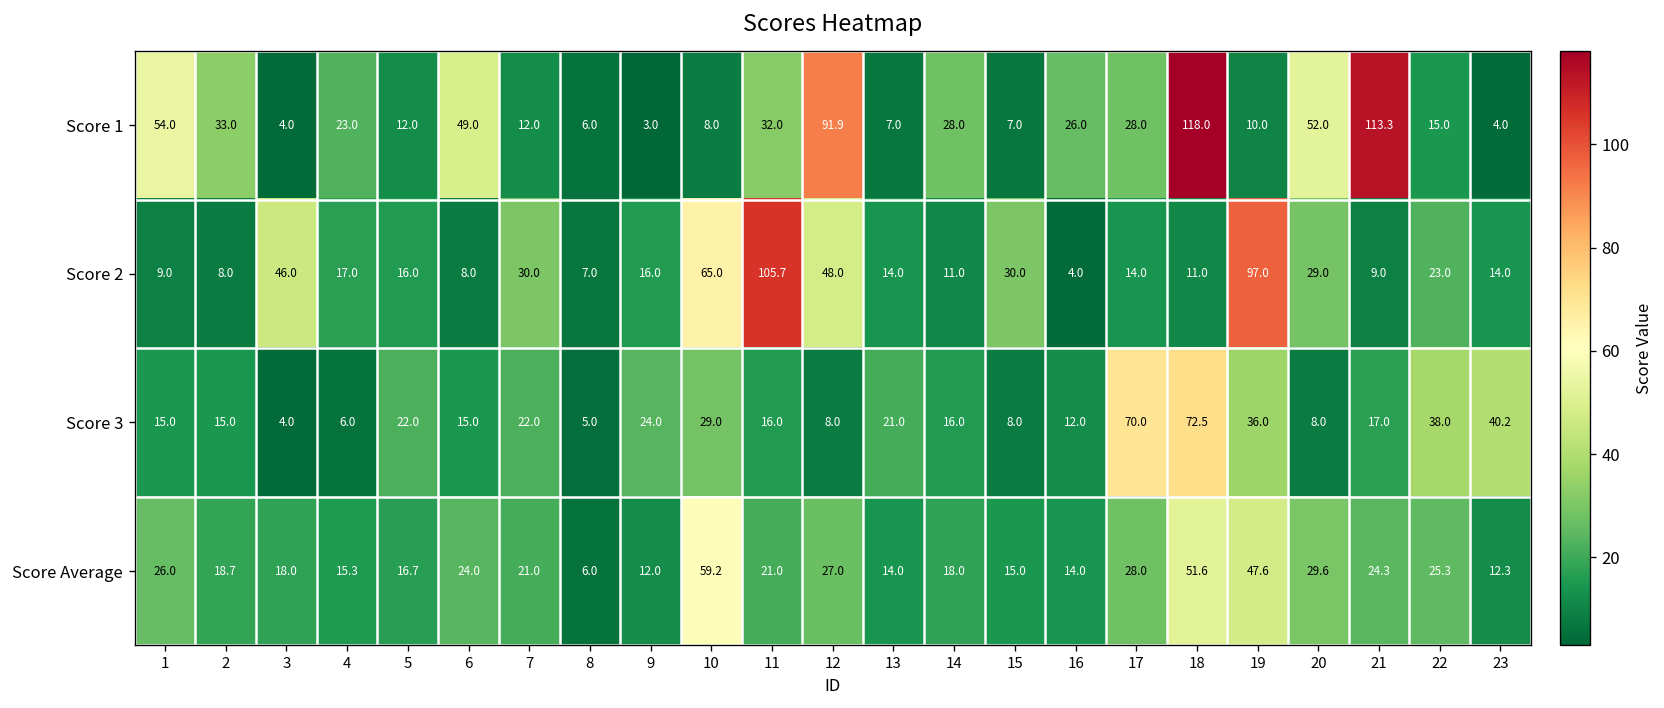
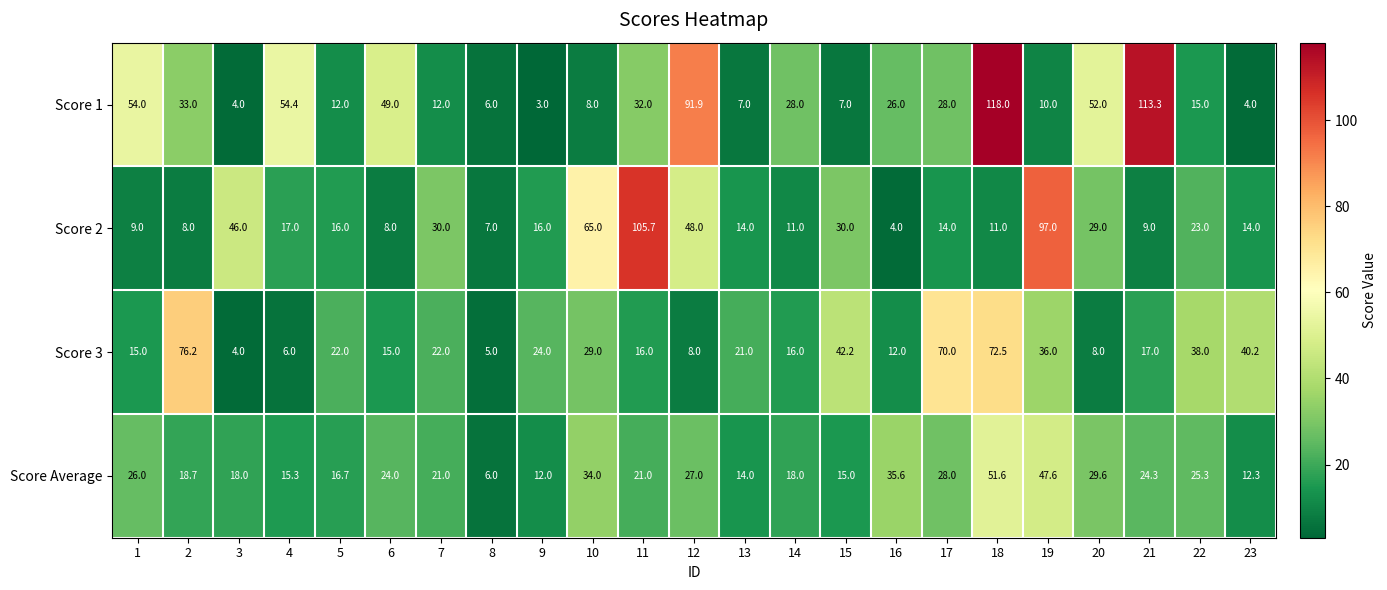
Score 1, 4: 23.0 -> 54.4
Score 3, 2: 15.0 -> 76.2
Score 3, 15: 8.0 -> 42.2
Score Average, 10: 59.2 -> 34.0
Score Average, 16: 14.0 -> 35.6
